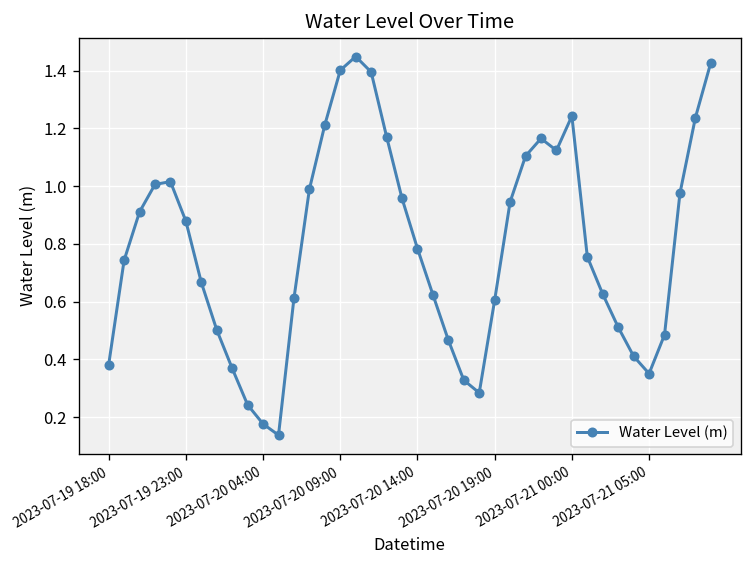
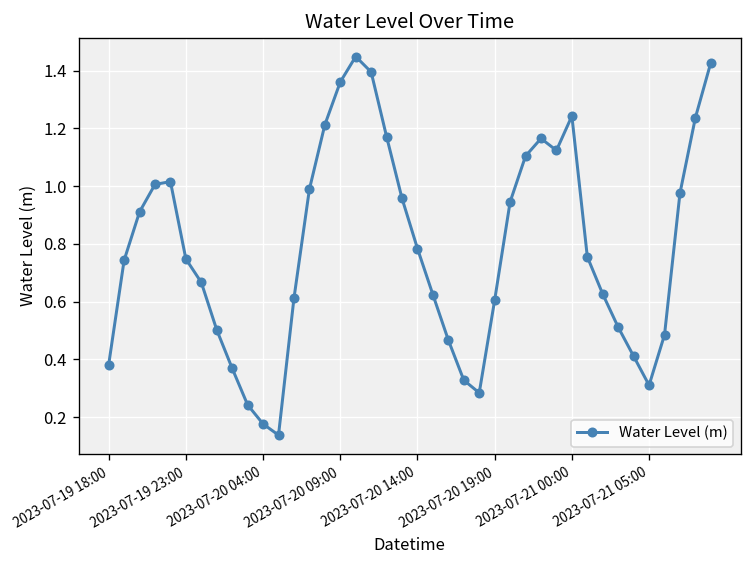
2023-07-19 23:00: 0.88 -> 0.75
2023-07-20 09:00: 1.40 -> 1.36
2023-07-21 05:00: 0.35 -> 0.31
